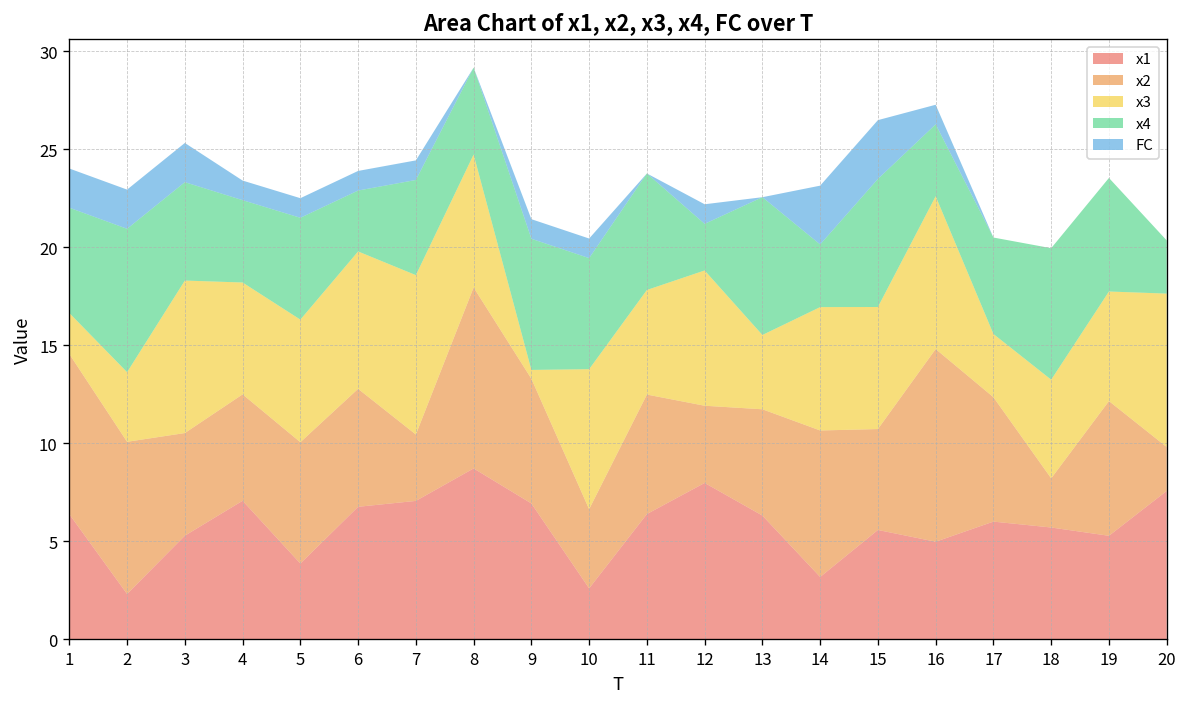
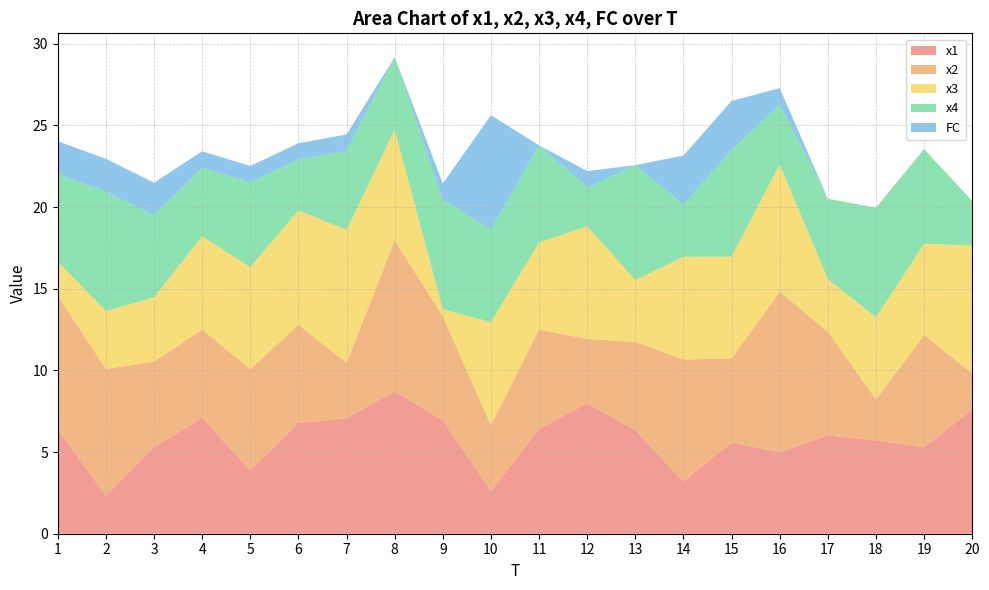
x3, 3: 7.8 -> 3.9
x3, 10: 7.1 -> 6.3
FC, 10: 1 -> 7
